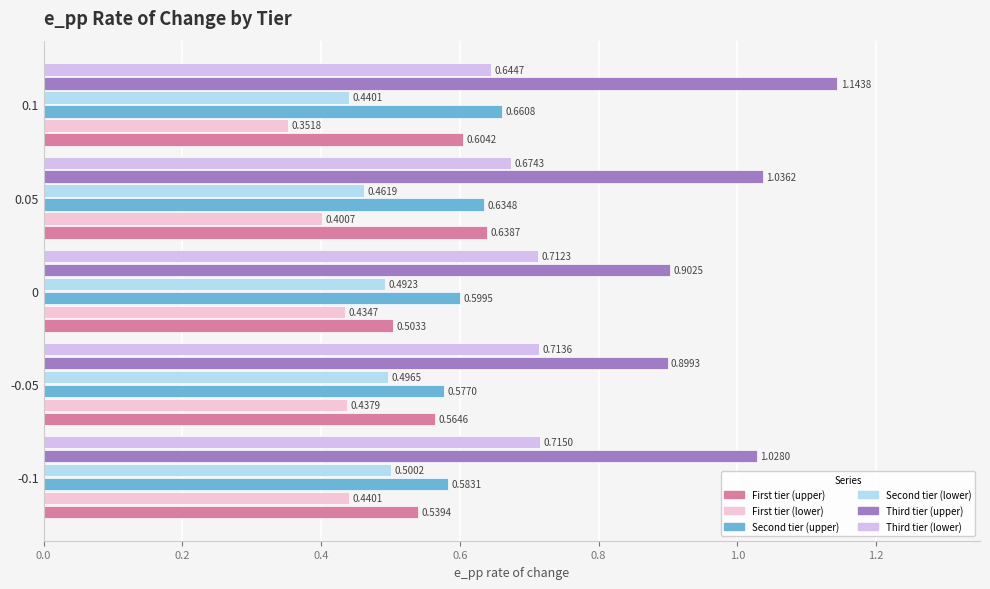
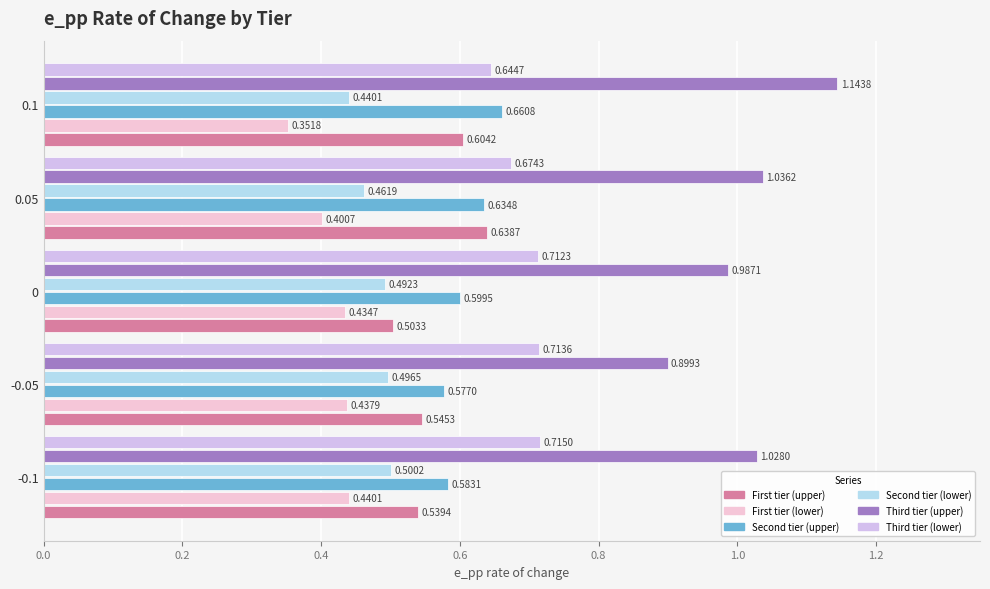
Third tier (upper), 0: 0.9025 -> 0.9871
First tier (upper), -0.05: 0.5646 -> 0.5453
